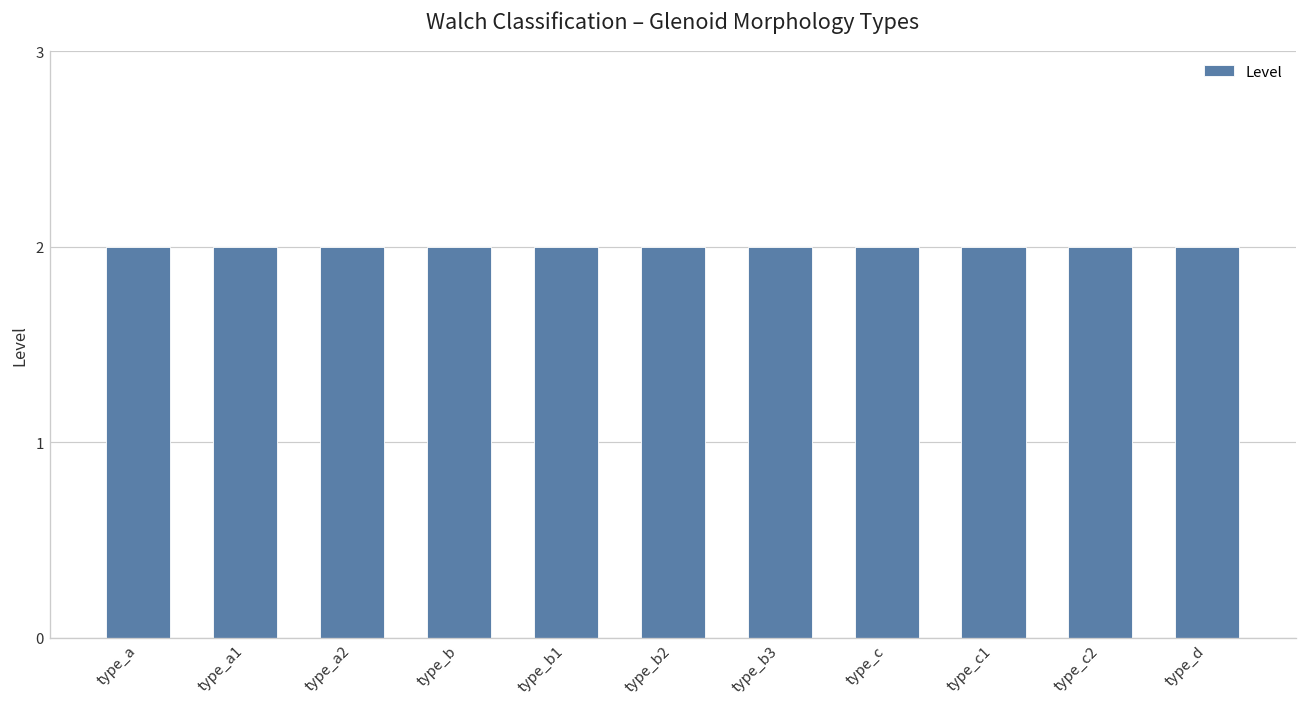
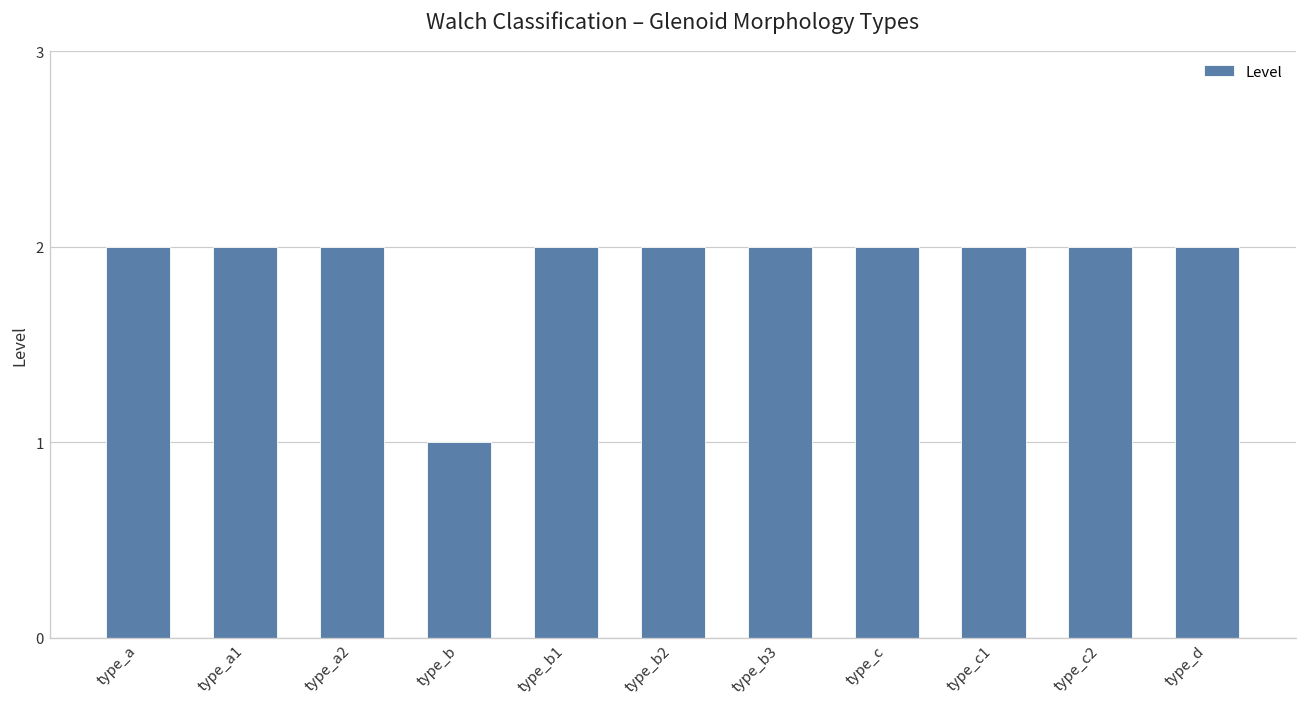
type_b: 2 -> 1
